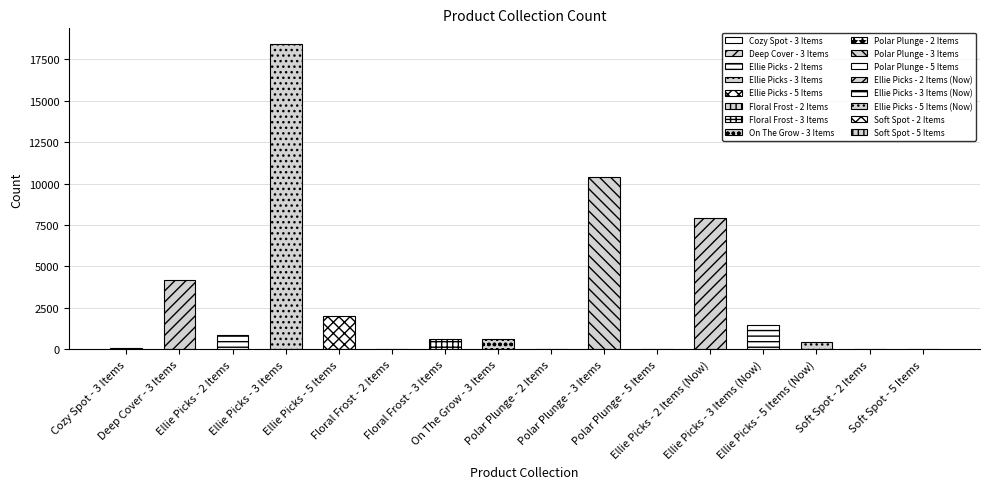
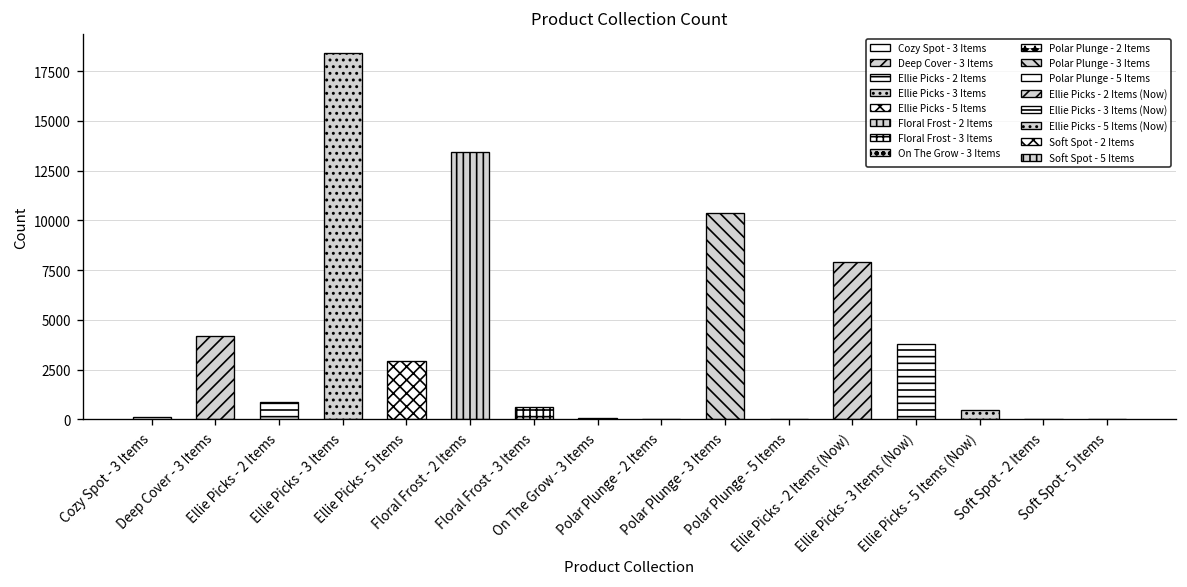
Ellie Picks - 5 Items: 2000 -> 2900
Floral Frost - 2 Items: 0 -> 13400
On The Grow - 3 Items: 600 -> 100
Ellie Picks - 3 Items (Now): 1500 -> 3800
